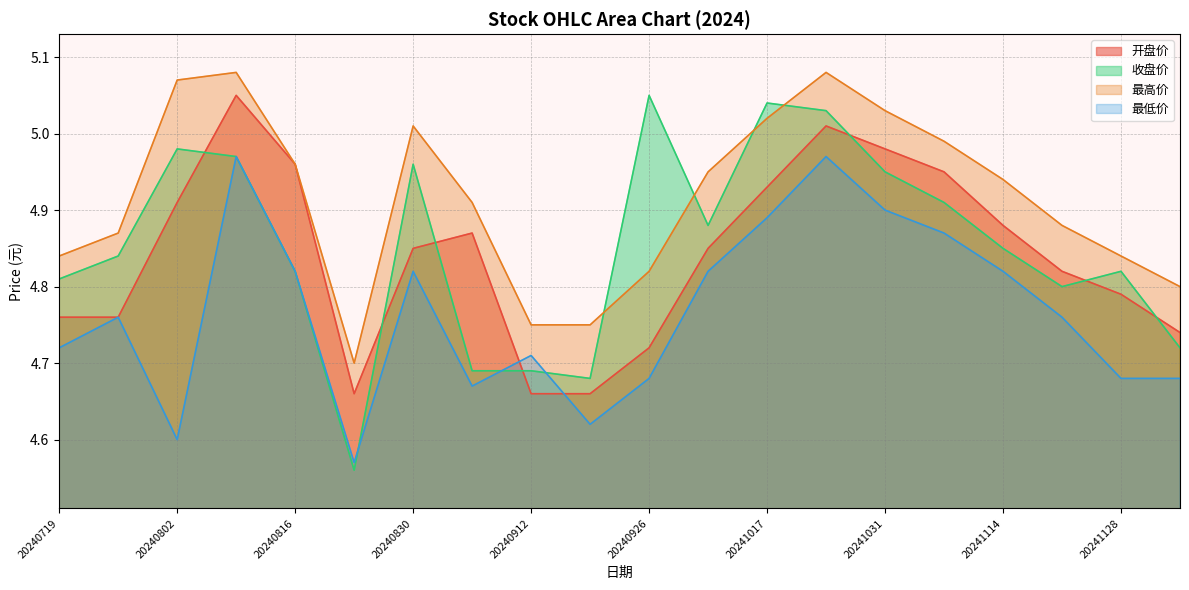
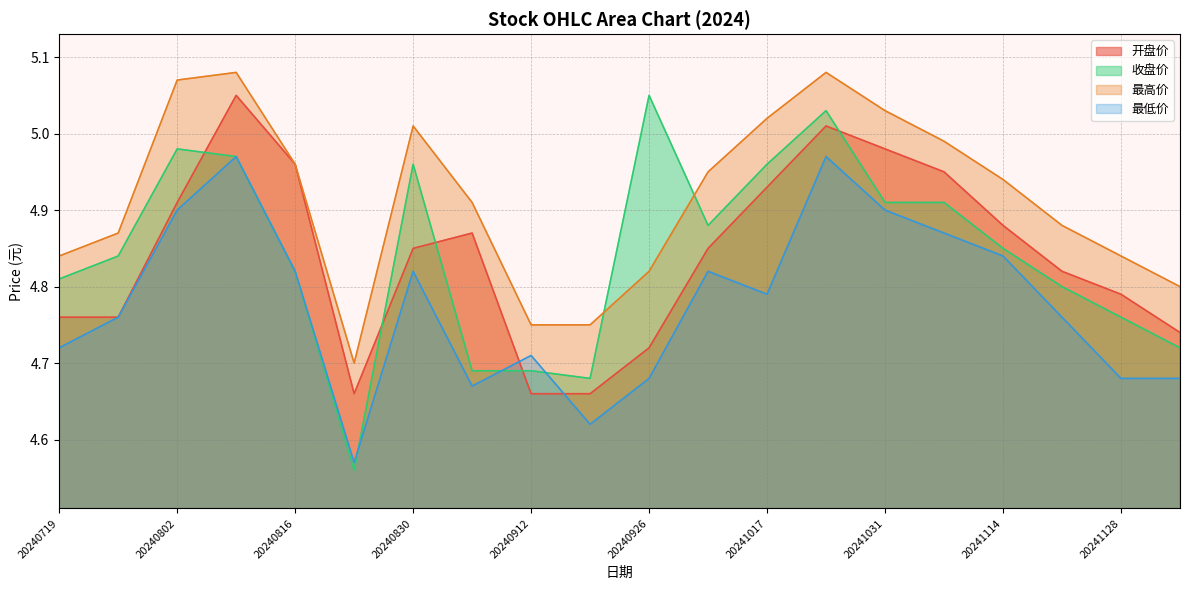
最低价, 20240802: 4.6 -> 4.9
收盘价, 20241017: 5.04 -> 4.96
最低价, 20241017: 4.89 -> 4.79
收盘价, 20241031: 4.95 -> 4.91
最低价, 20241114: 4.82 -> 4.84
收盘价, 20241128: 4.82 -> 4.76
